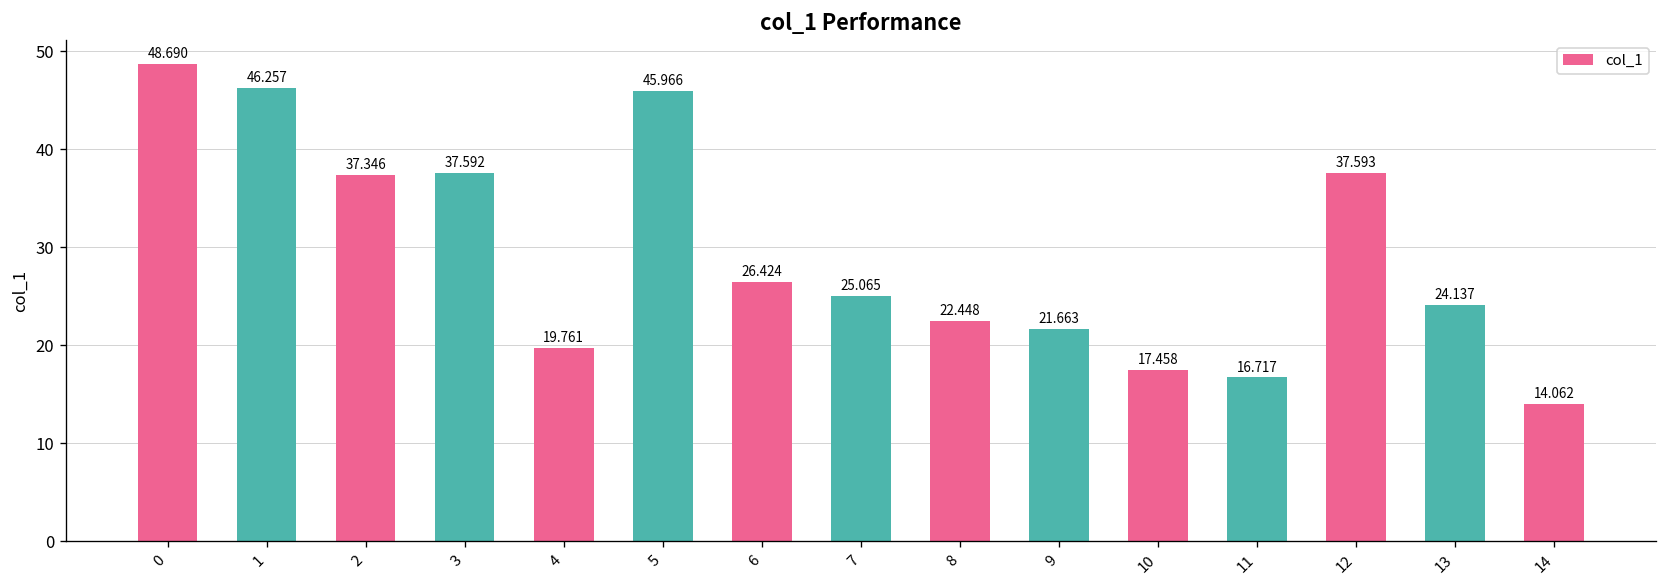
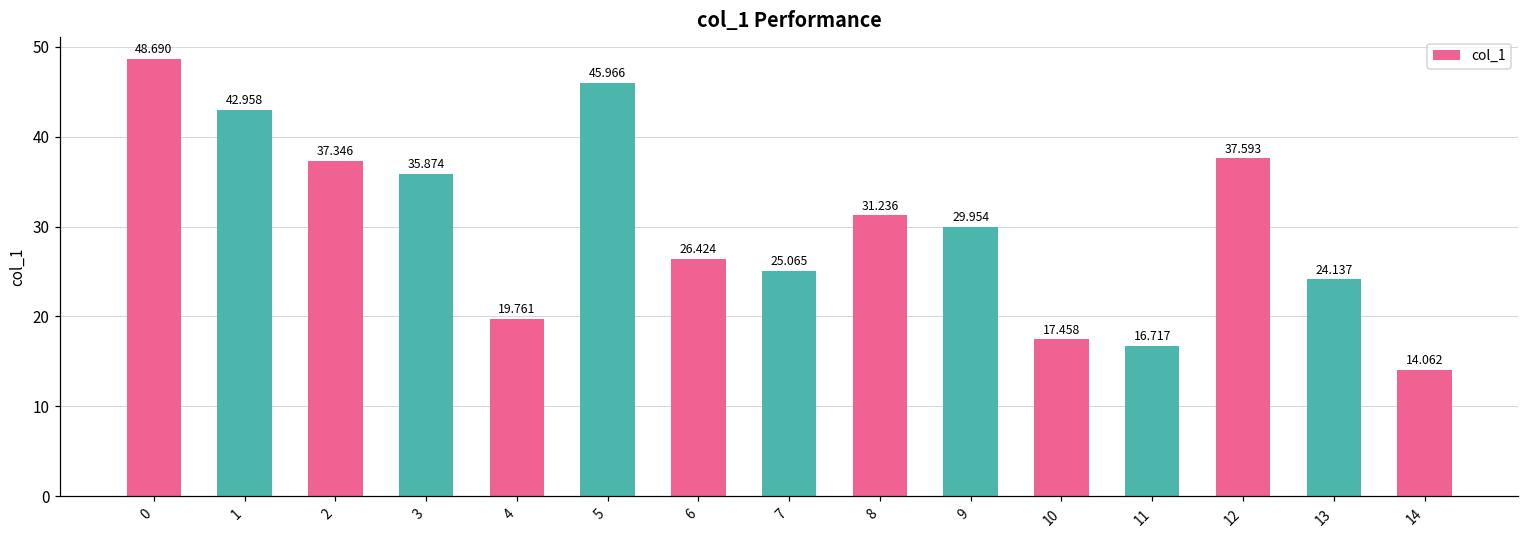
1: 46.257 -> 42.958
3: 37.592 -> 35.874
8: 22.448 -> 31.236
9: 21.663 -> 29.954
